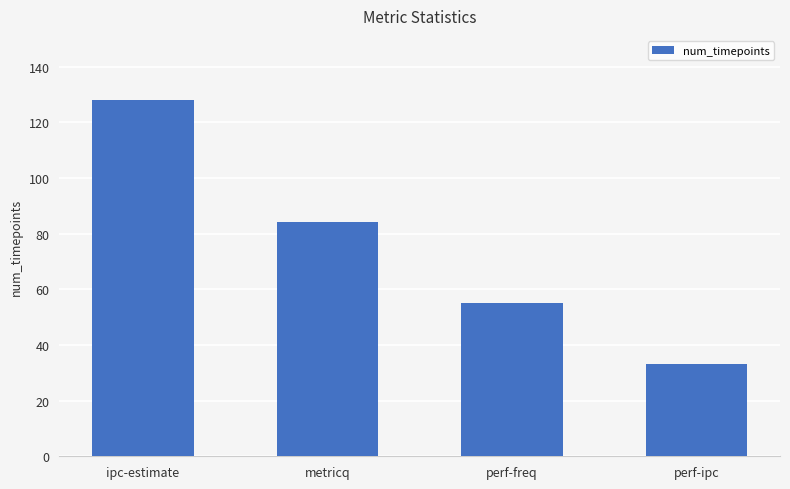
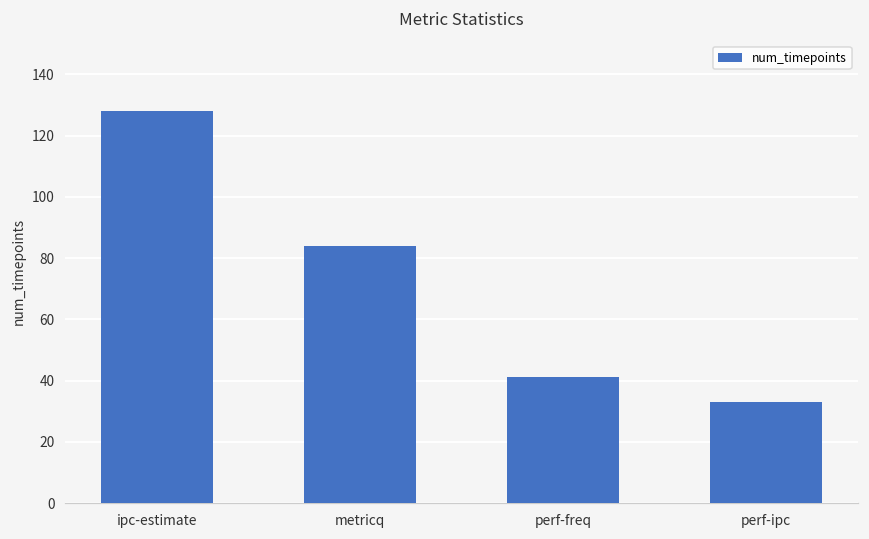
perf-freq: 55 -> 41
